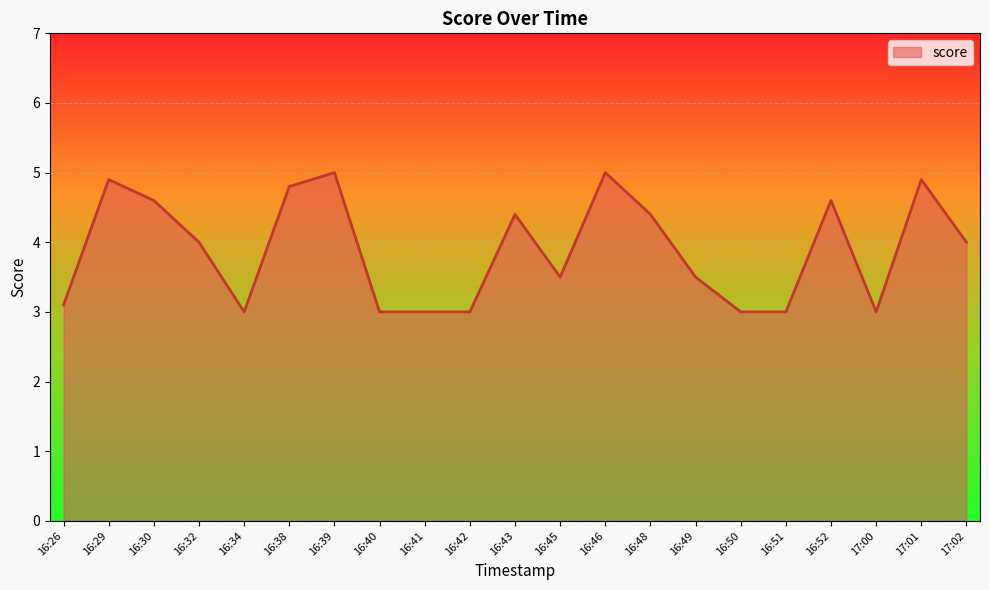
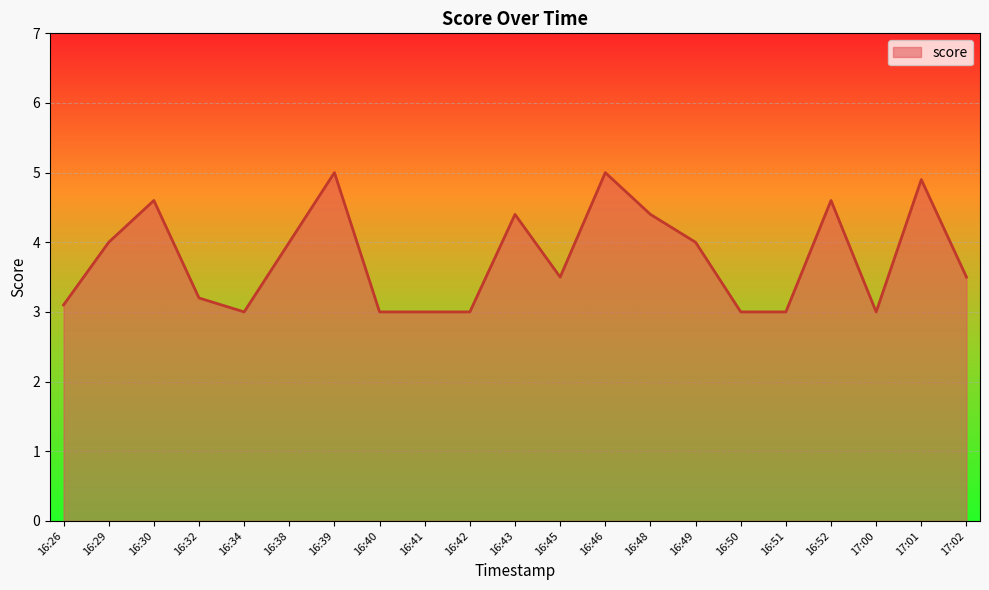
16:29: 4.9 -> 4.0
16:32: 4.0 -> 3.2
16:38: 4.8 -> 4.0
16:49: 3.5 -> 4.0
17:02: 4.0 -> 3.5
